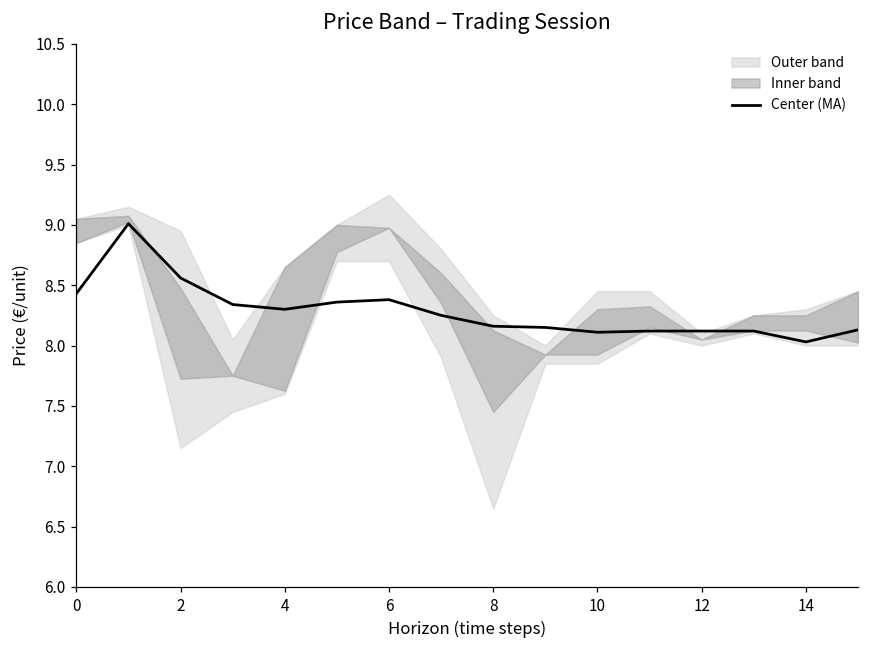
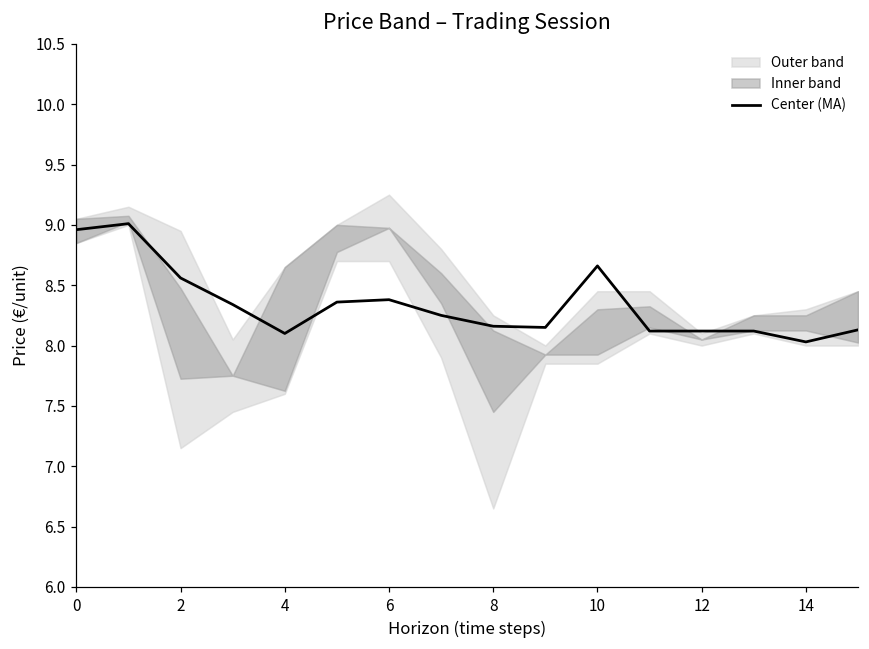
Center (MA), 0: 8.43 -> 8.96
Center (MA), 4: 8.3 -> 8.1
Center (MA), 10: 8.11 -> 8.66
